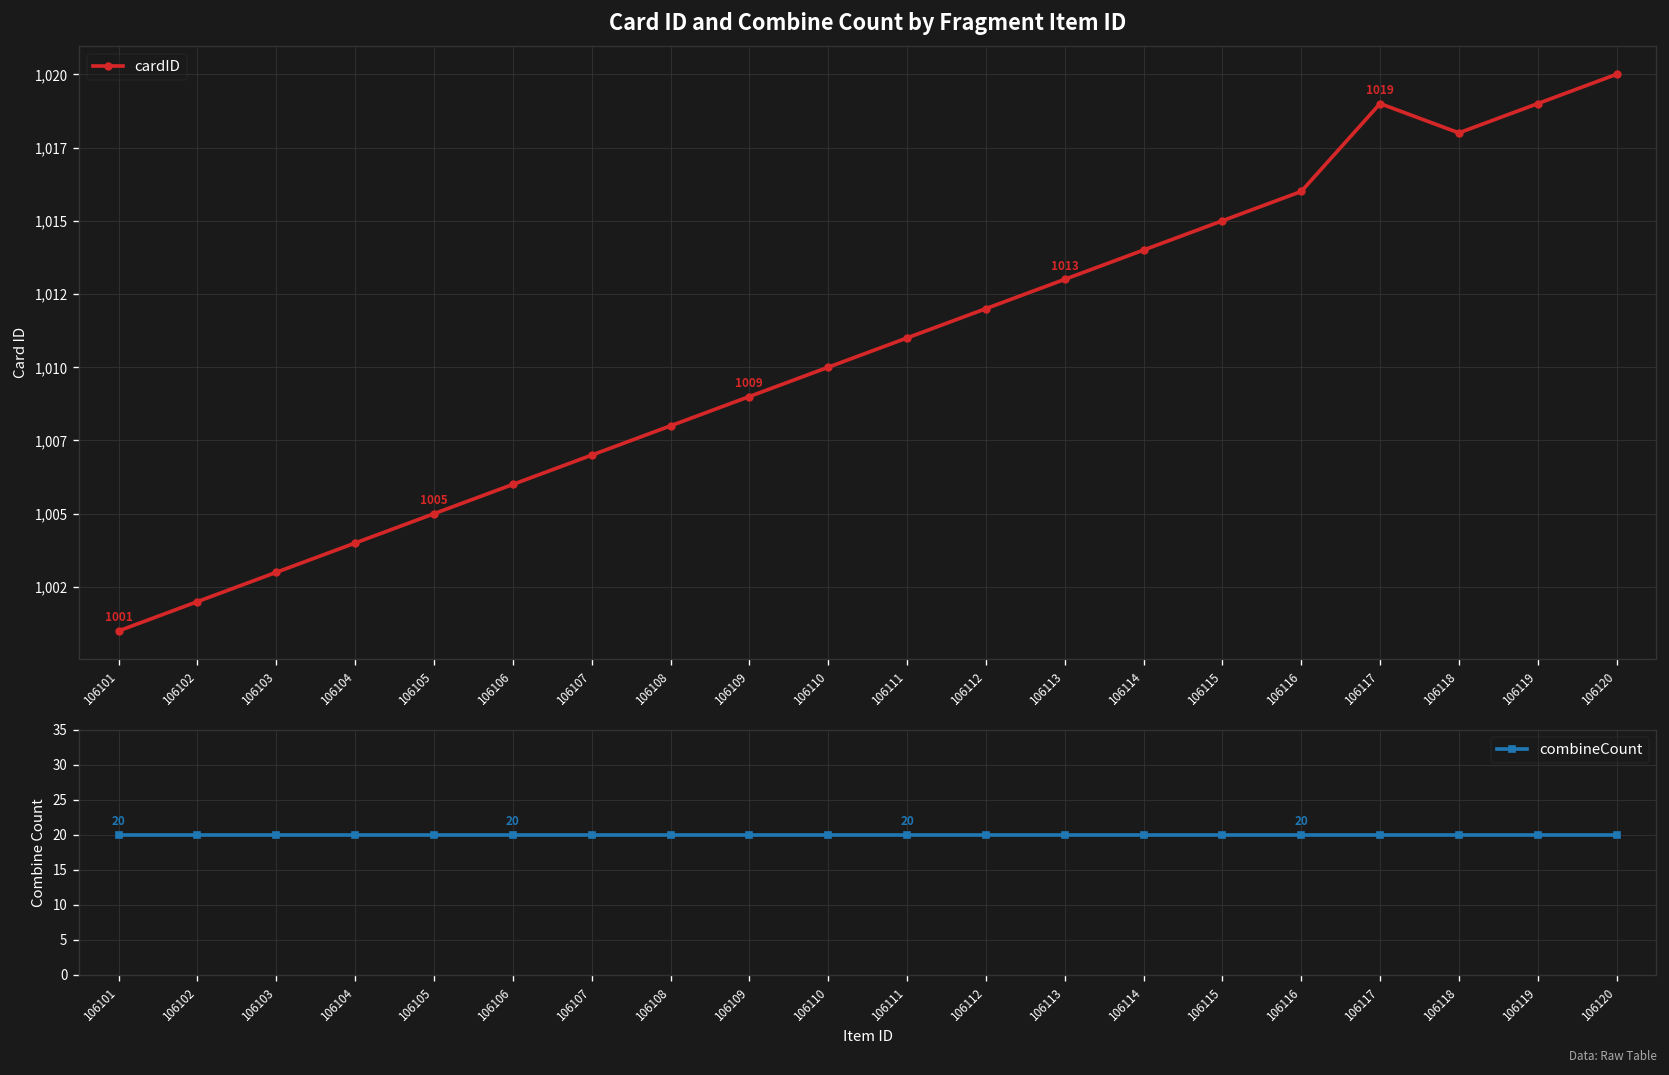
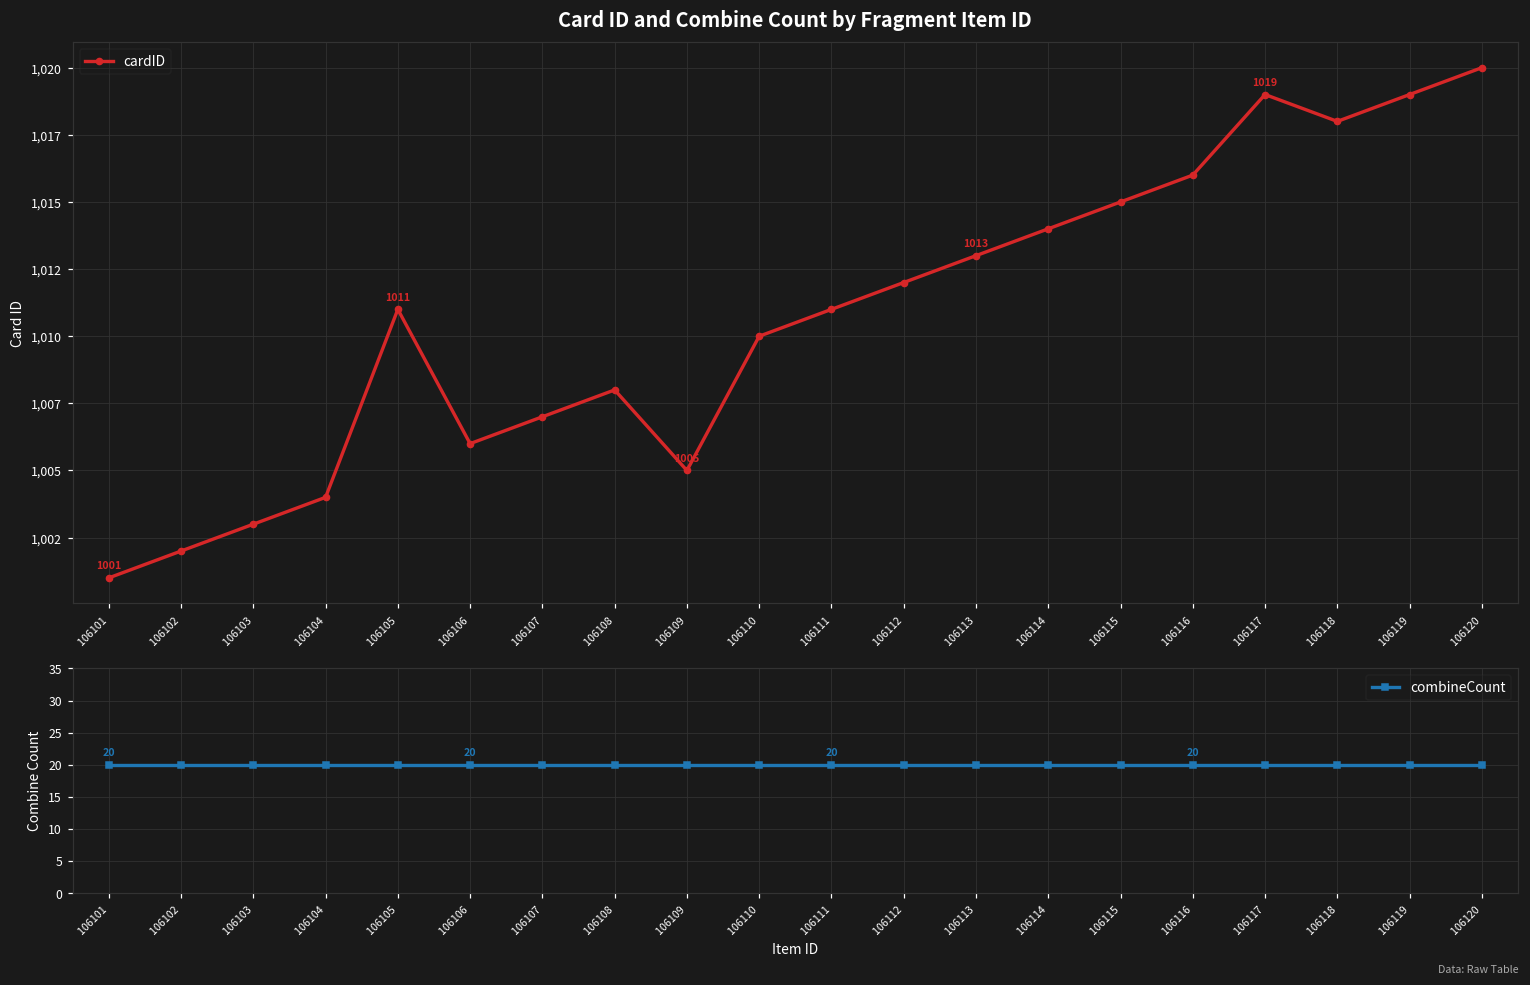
Card ID and Combine Count by Fragment Item ID, 106105: 1005 -> 1011
Card ID and Combine Count by Fragment Item ID, 106109: 1009 -> 1005
